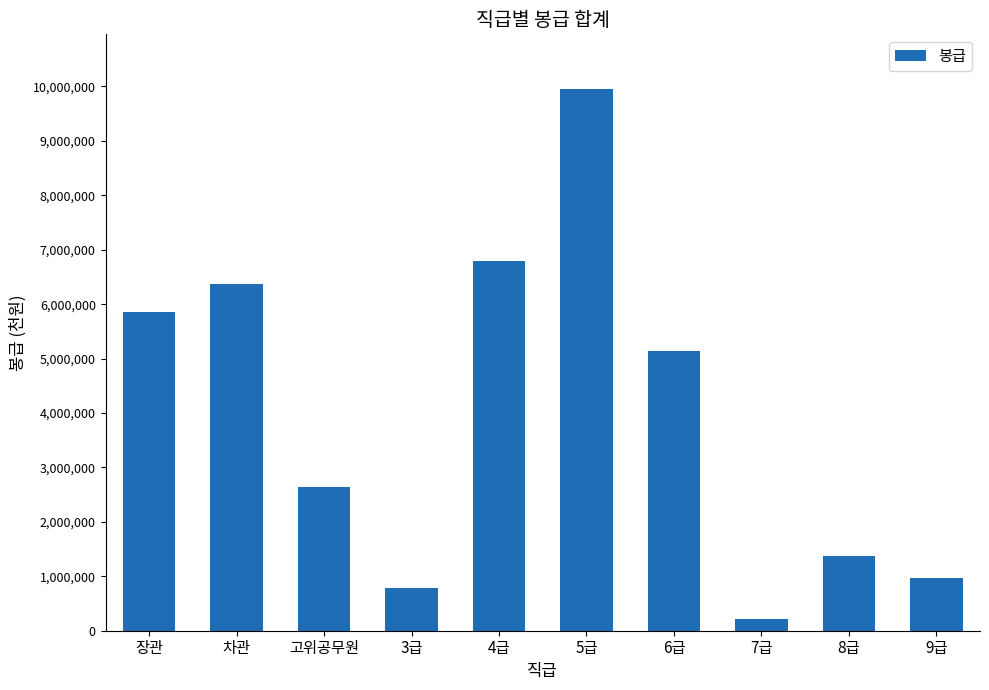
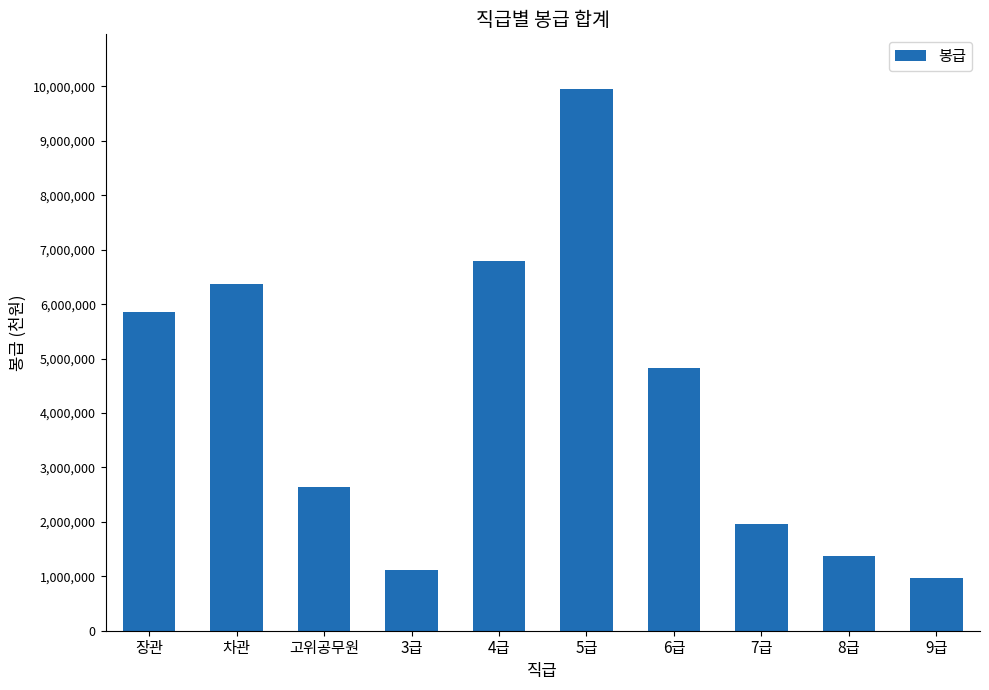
3급: 800,000 -> 1,100,000
6급: 5,100,000 -> 4,800,000
7급: 200,000 -> 2,000,000
